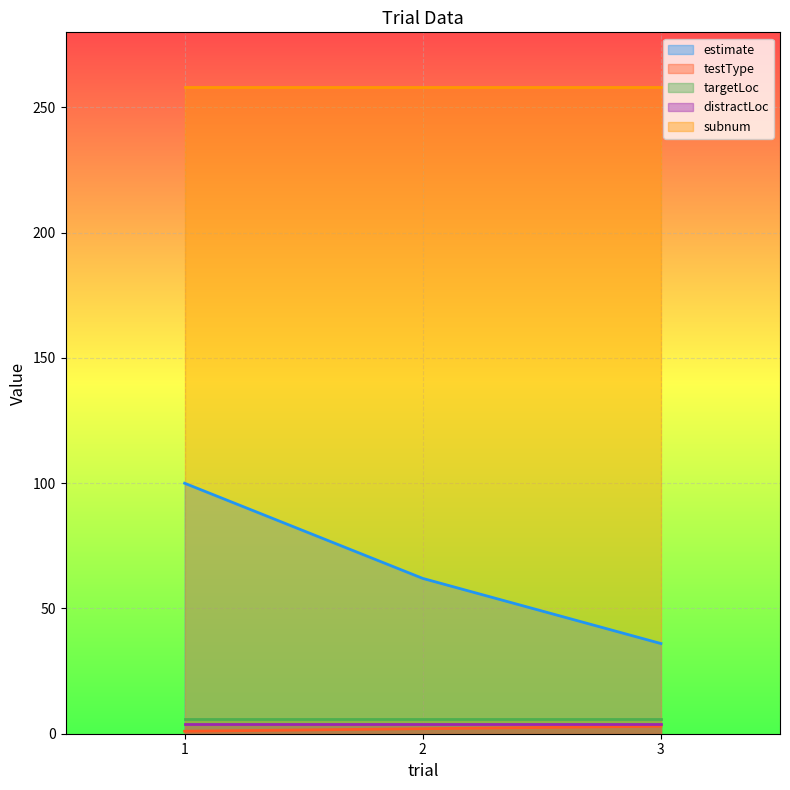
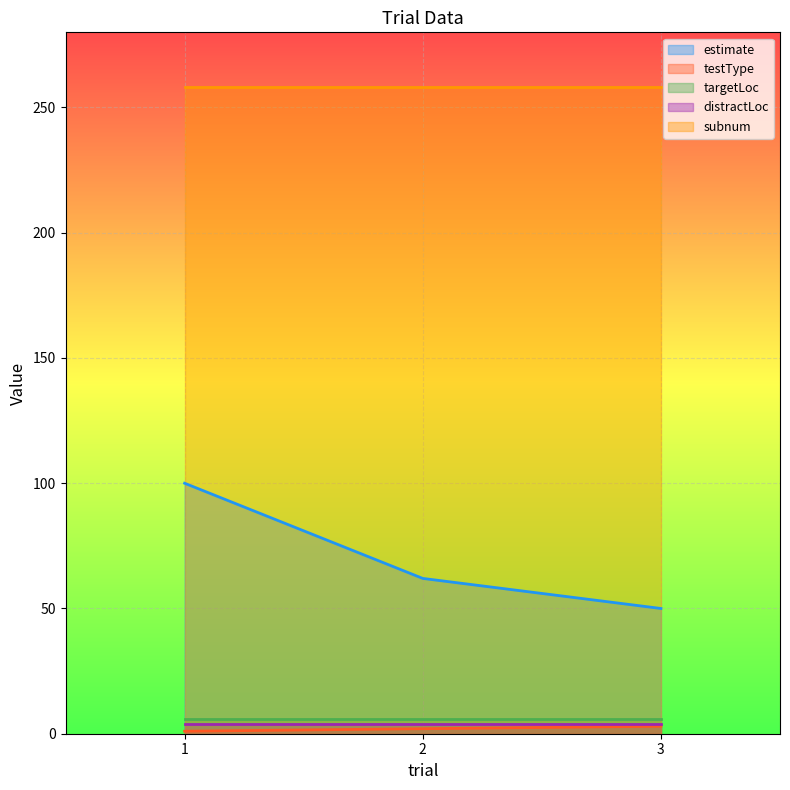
estimate, 3: 36 -> 50
